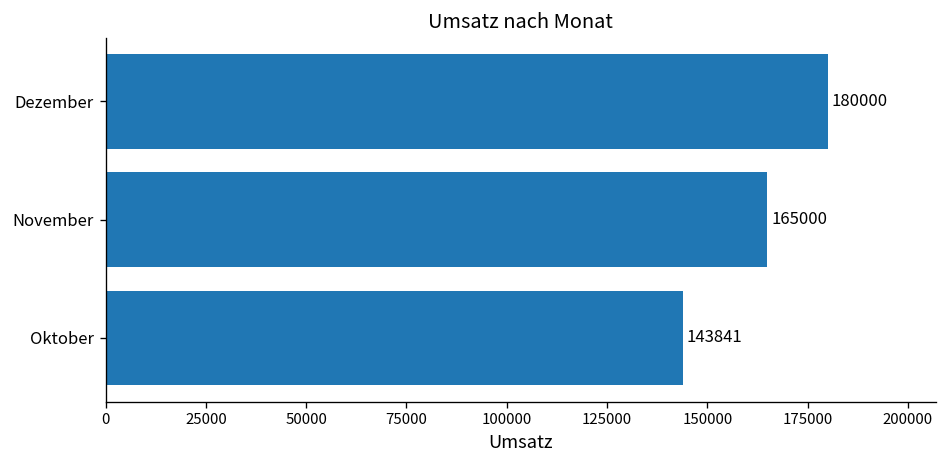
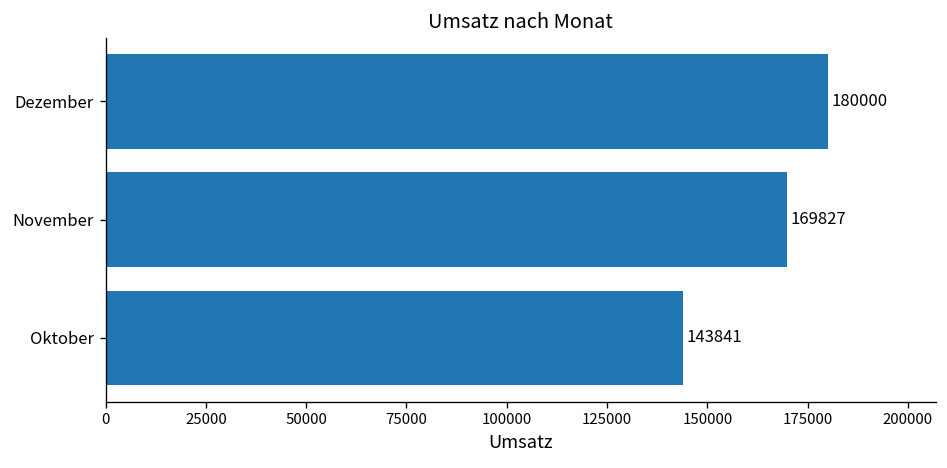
November: 165000 -> 169827
